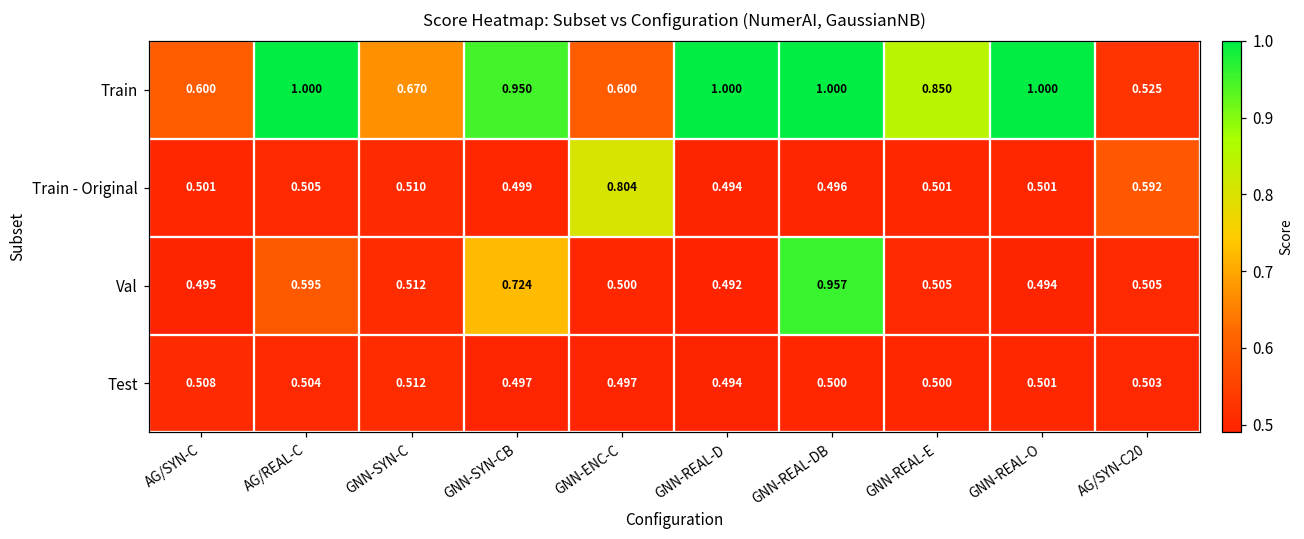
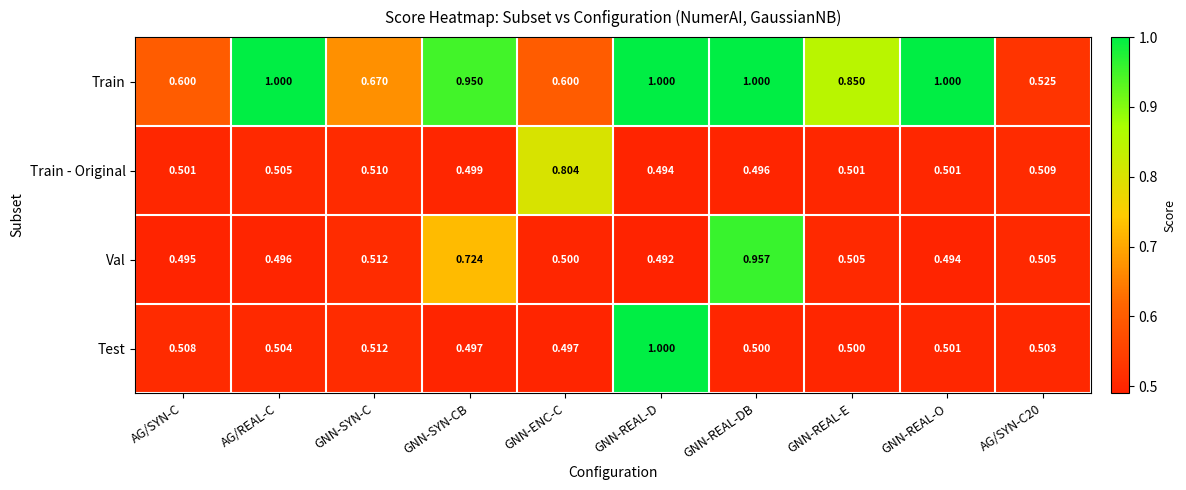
Train - Original, AG/SYN-C20: 0.592 -> 0.509
Val, AG/REAL-C: 0.595 -> 0.496
Test, GNN-REAL-D: 0.494 -> 1.000
